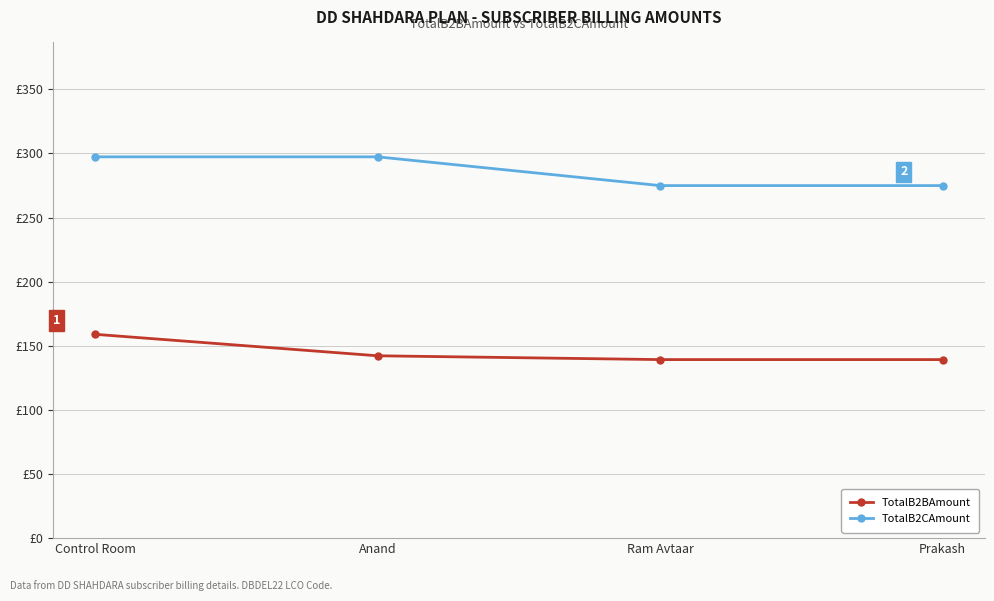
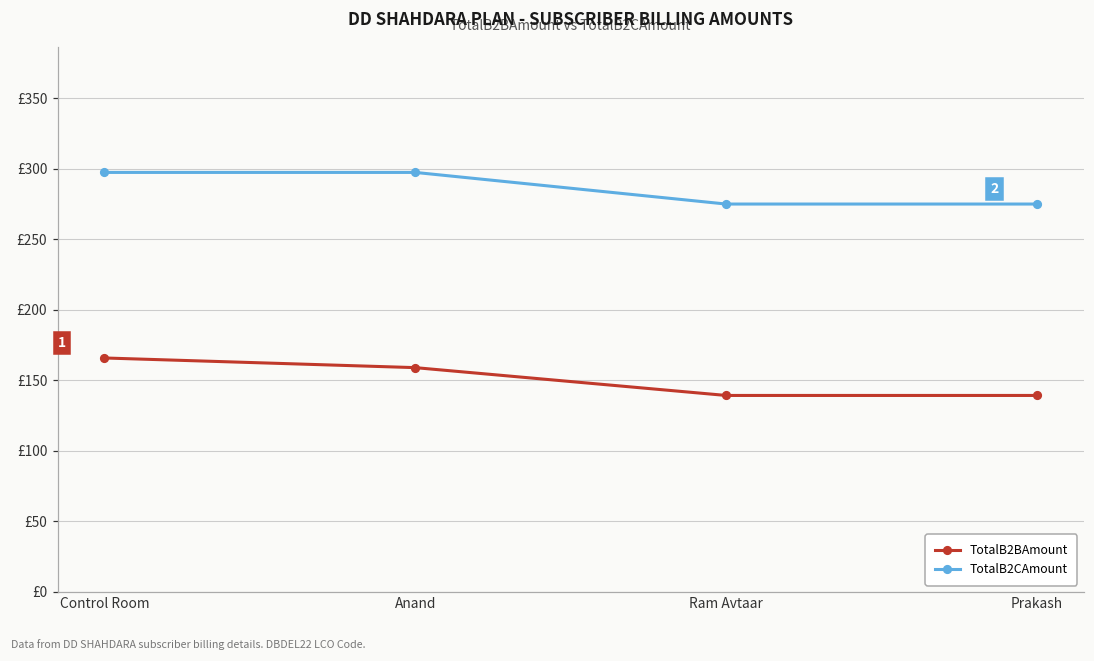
TotalB2BAmount, Control Room: £159 -> £166
TotalB2BAmount, Anand: £142 -> £159
